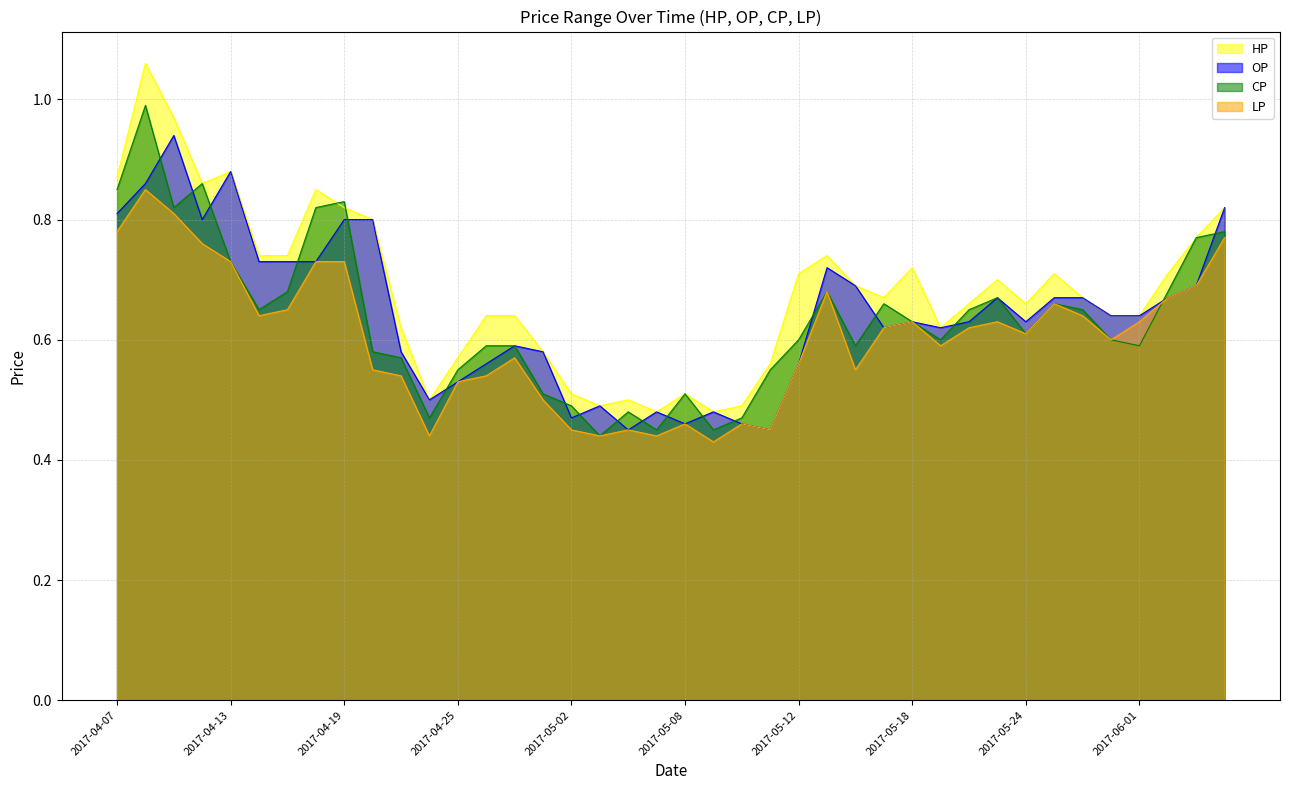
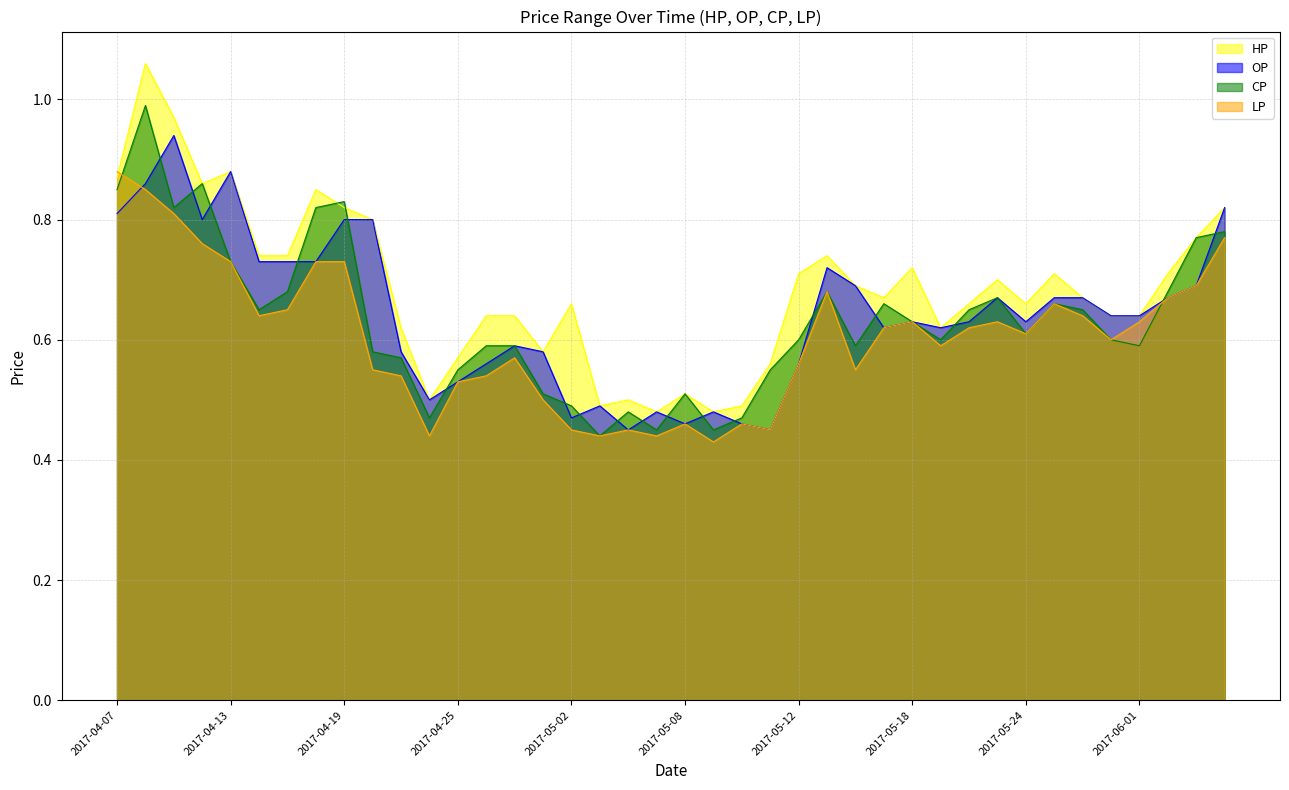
LP, 2017-04-07: 0.78 -> 0.88
HP, 2017-05-02: 0.51 -> 0.66
